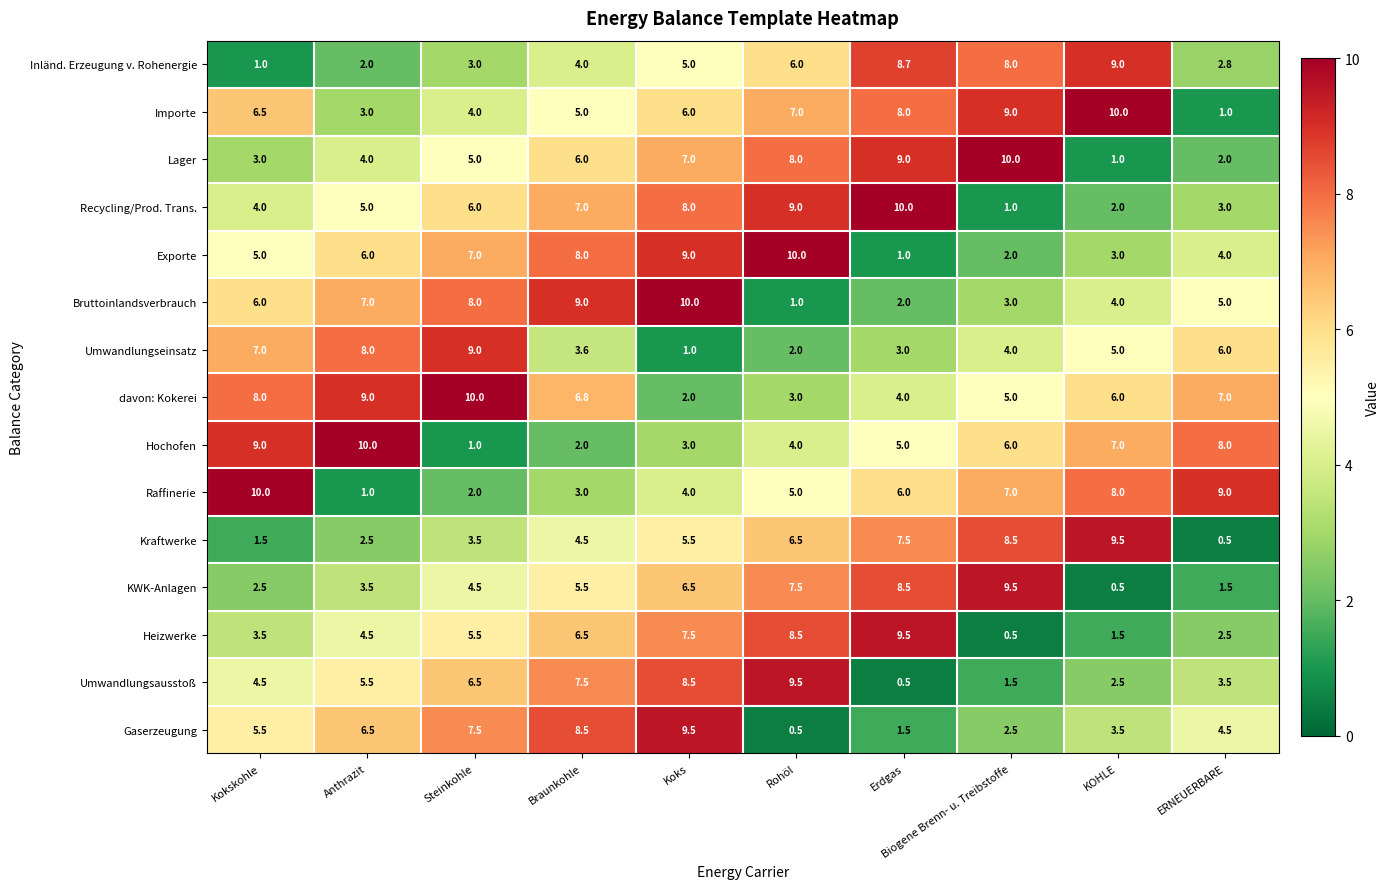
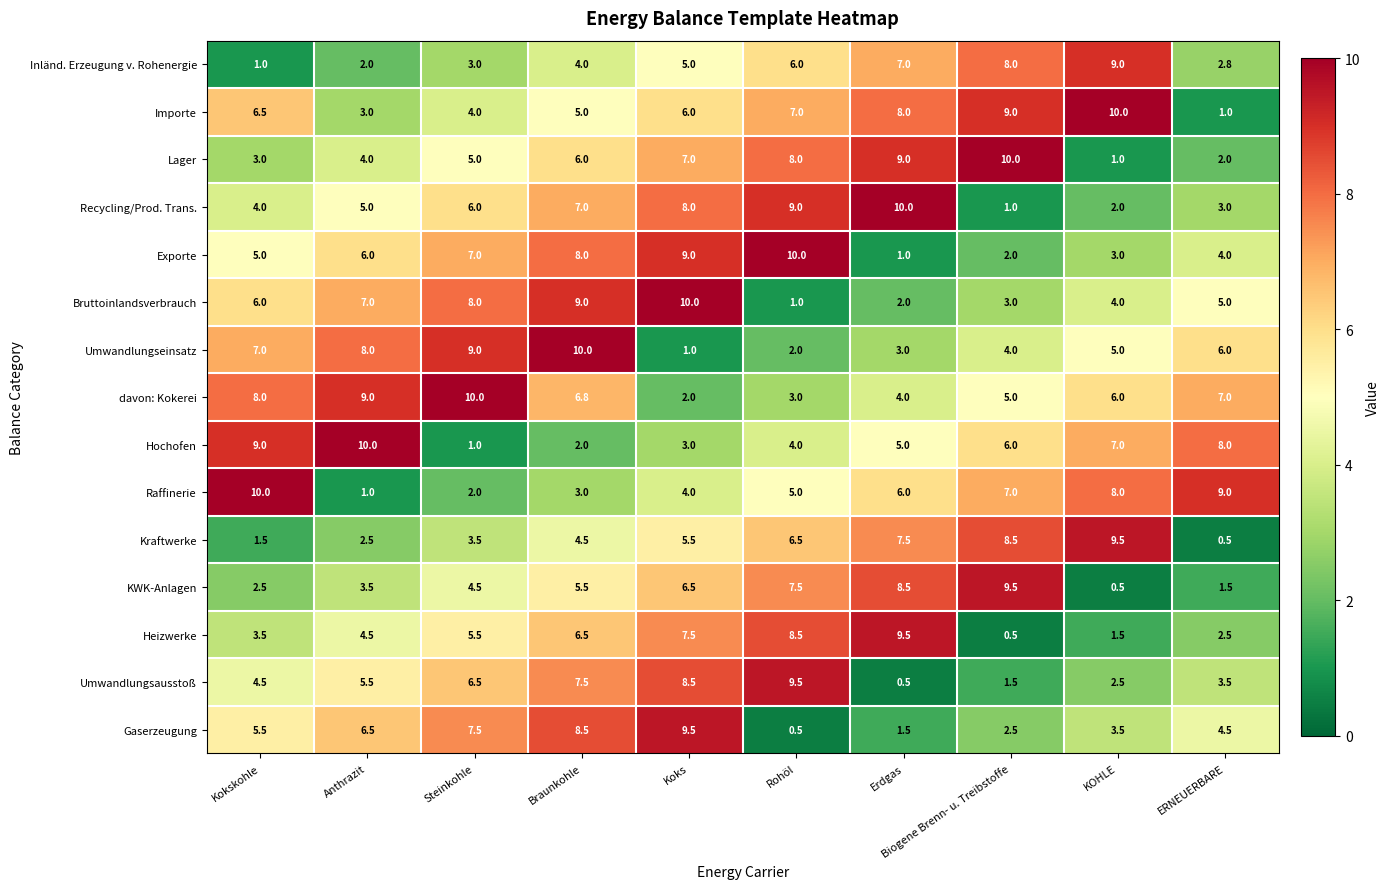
Inländ. Erzeugung v. Rohenergie, Erdgas: 8.7 -> 7.0
Umwandlungseinsatz, Braunkohle: 3.6 -> 10.0
